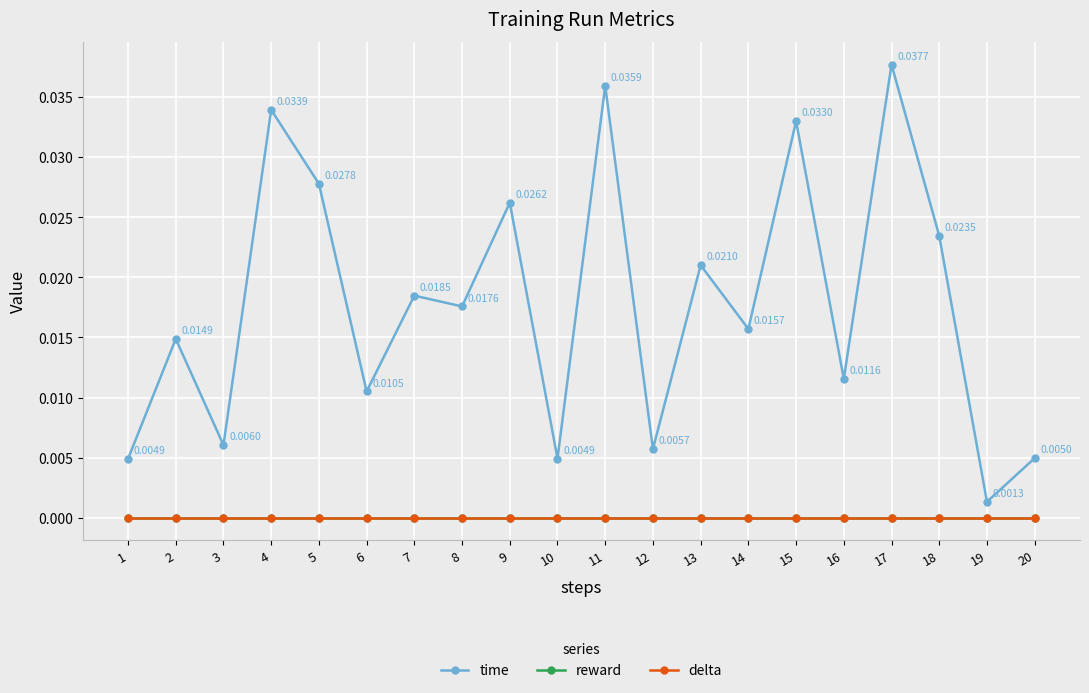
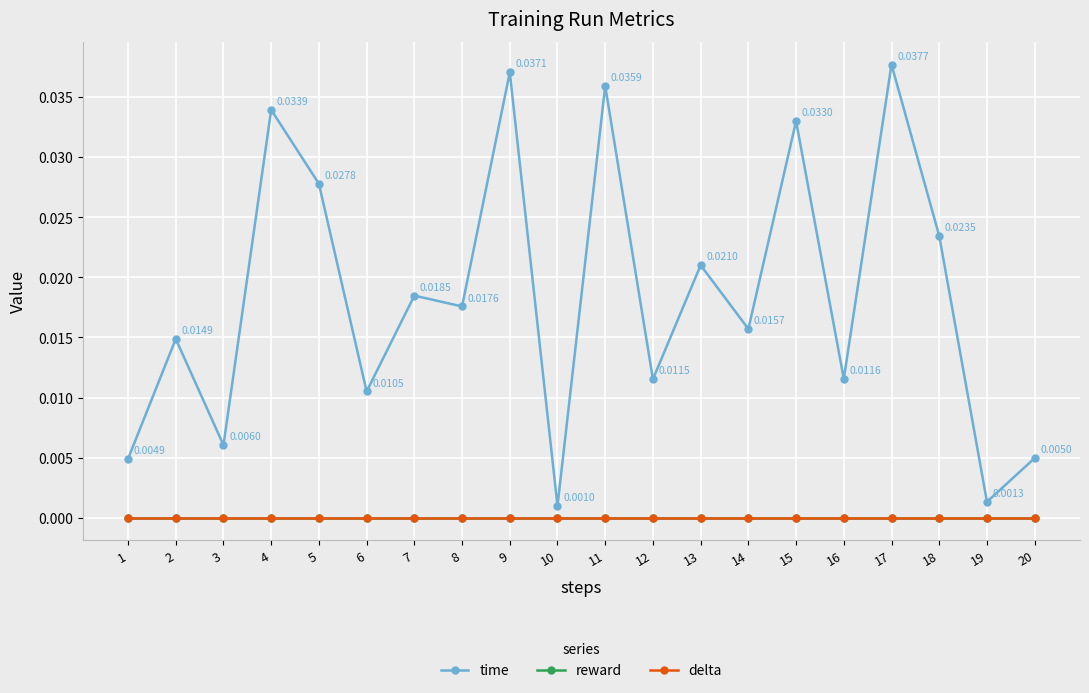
time, 9: 0.0262 -> 0.0371
time, 10: 0.0049 -> 0.0010
time, 12: 0.0057 -> 0.0115
